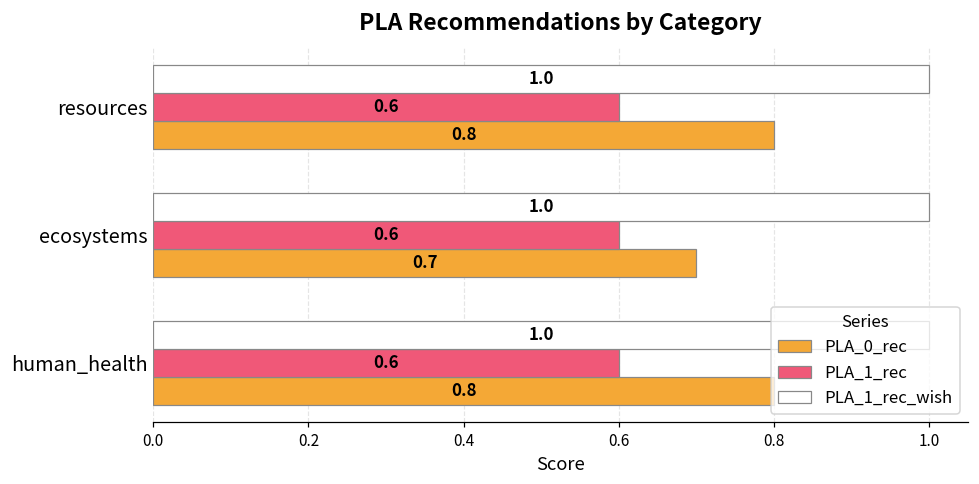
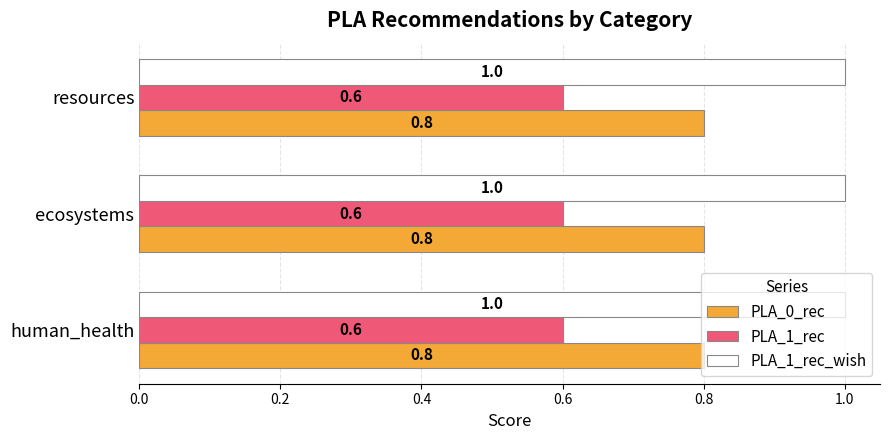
PLA_0_rec, ecosystems: 0.7 -> 0.8
